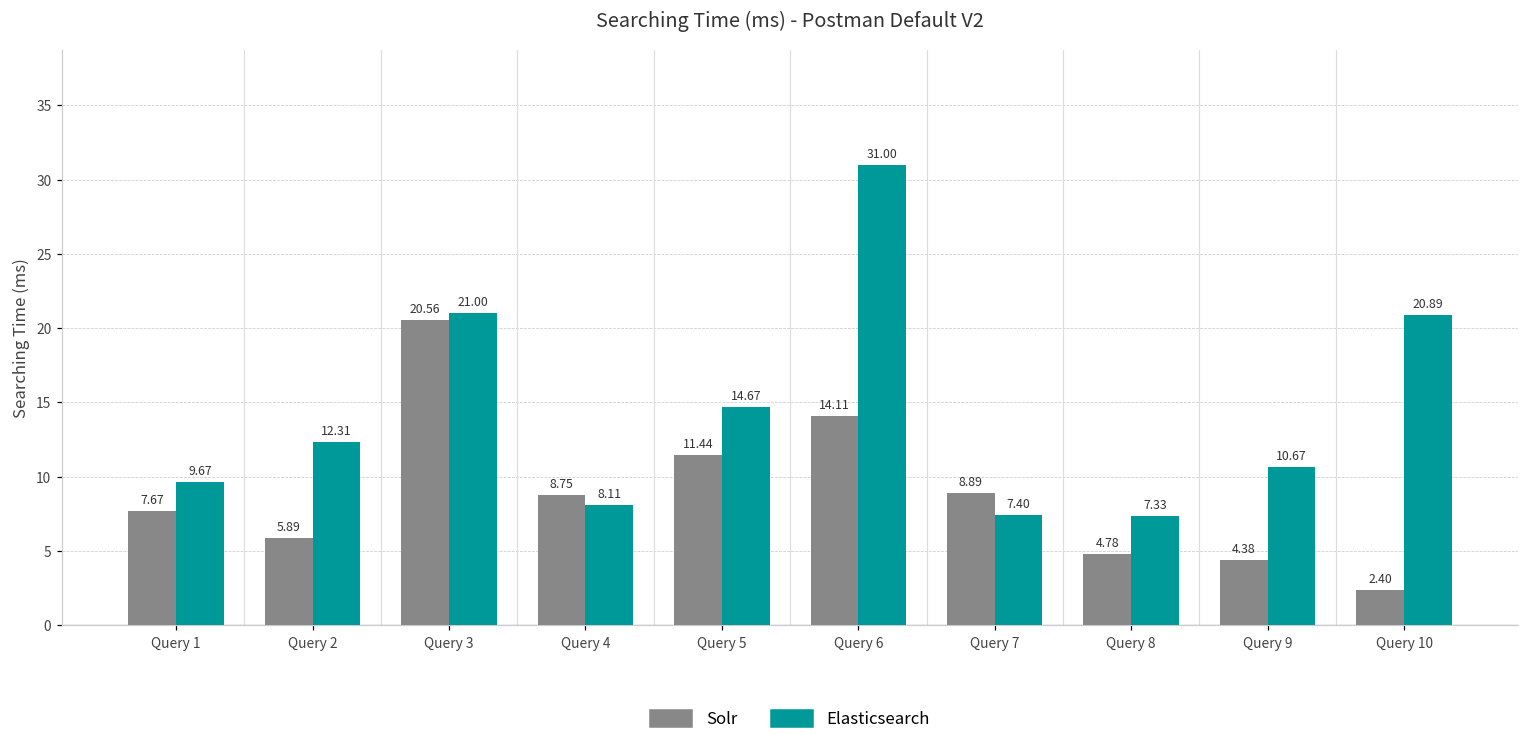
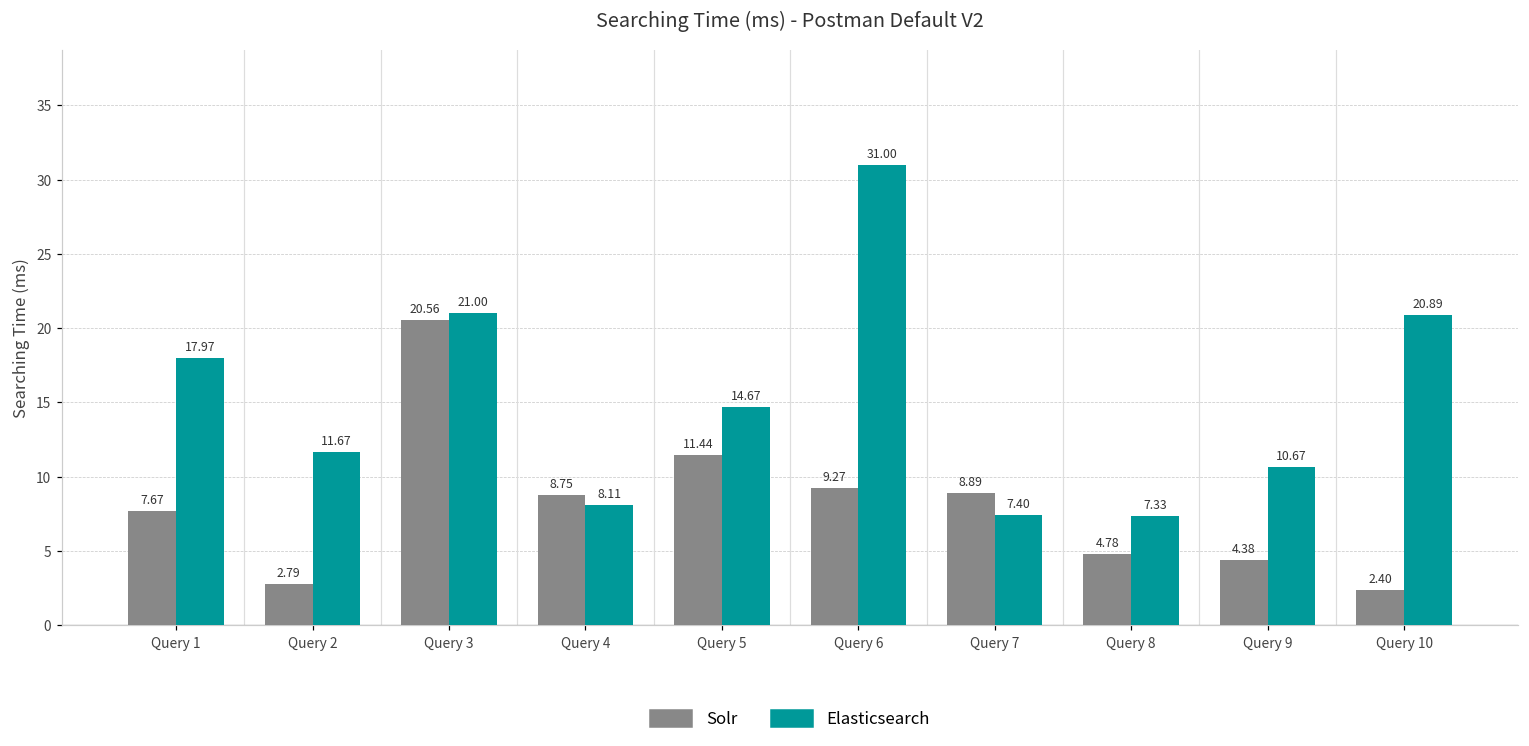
Elasticsearch, Query 1: 9.67 -> 17.97
Solr, Query 2: 5.89 -> 2.79
Elasticsearch, Query 2: 12.31 -> 11.67
Solr, Query 6: 14.11 -> 9.27
